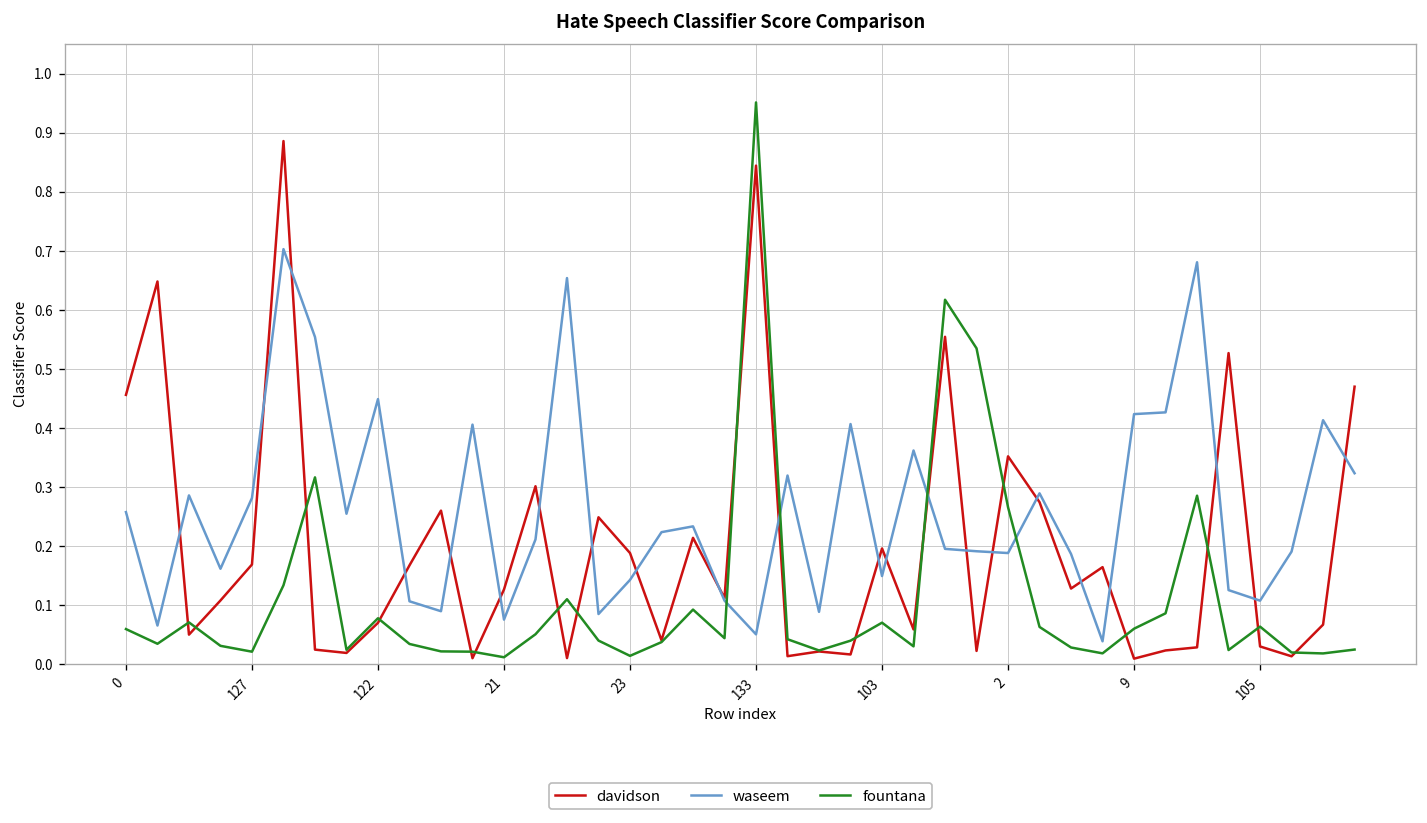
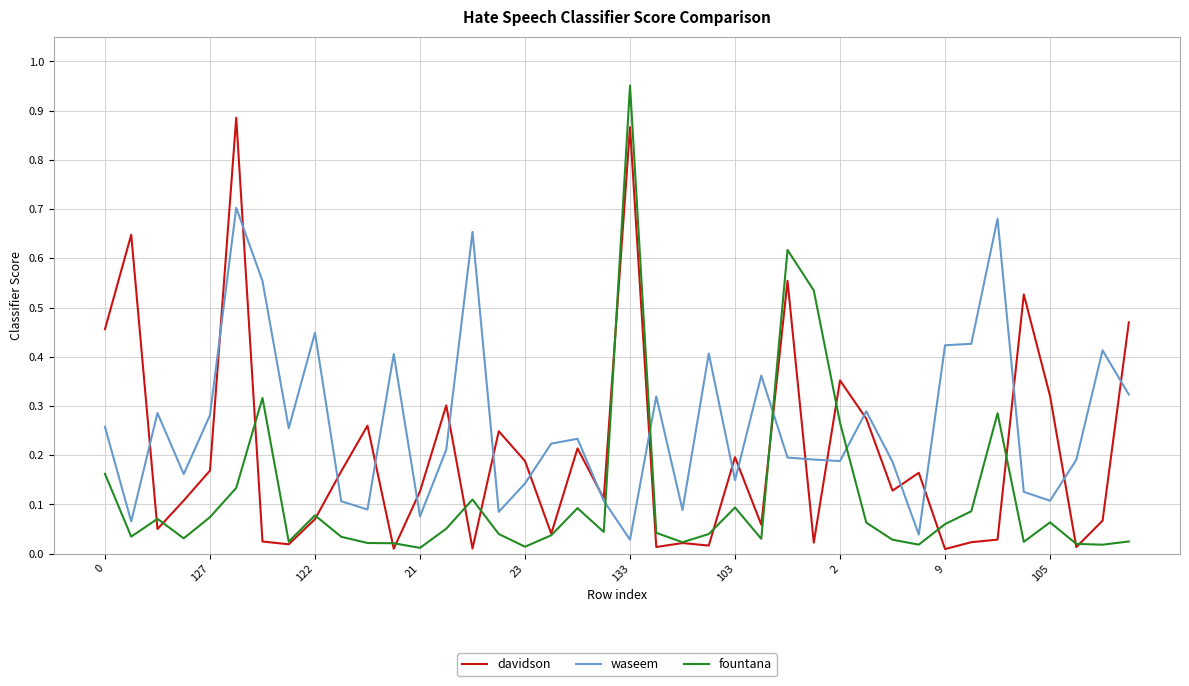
fountana, 0: 0.06 -> 0.16
fountana, 127: 0.02 -> 0.07
davidson, 133: 0.84 -> 0.87
waseem, 133: 0.05 -> 0.03
fountana, 103: 0.07 -> 0.09
davidson, 105: 0.03 -> 0.32
